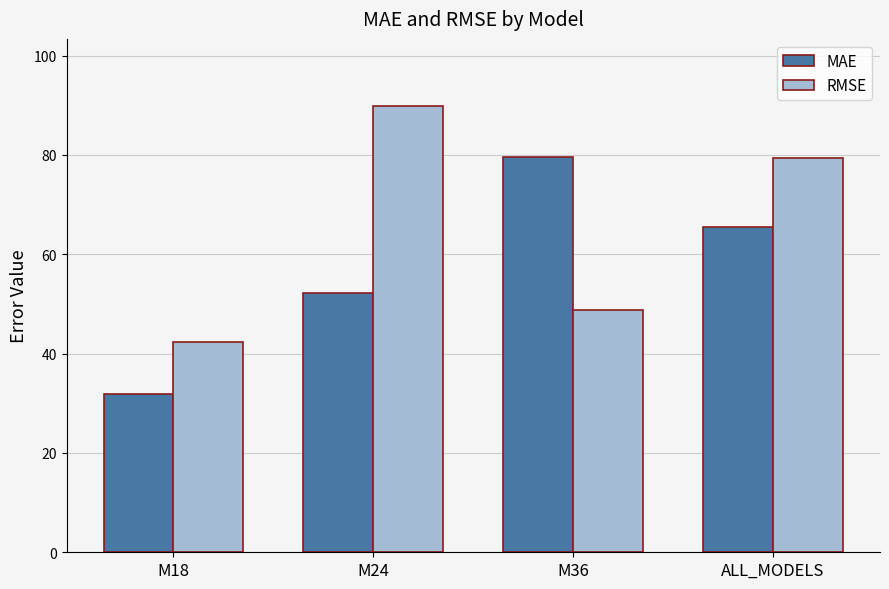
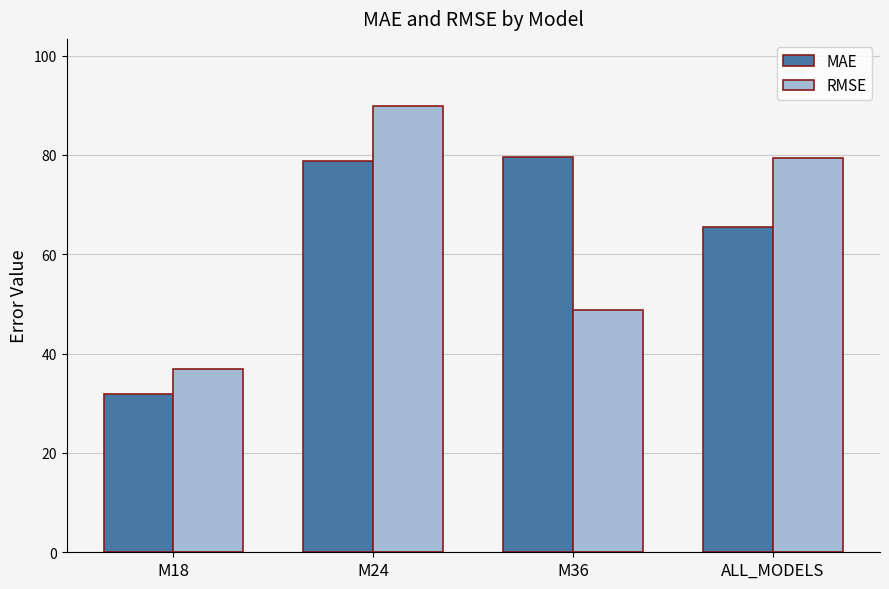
RMSE, M18: 42 -> 37
MAE, M24: 52 -> 79
